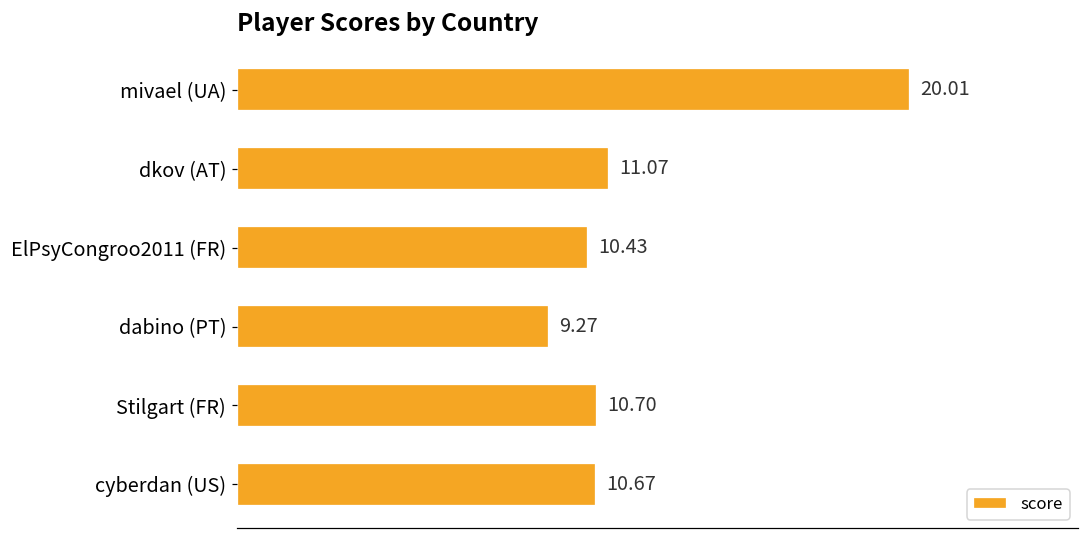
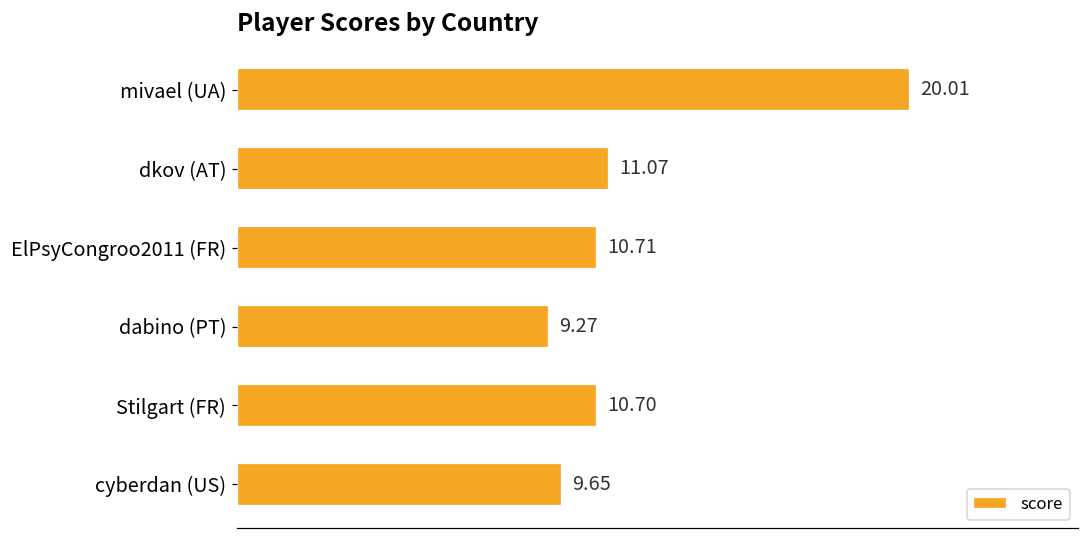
ElPsyCongroo2011 (FR): 10.43 -> 10.71
cyberdan (US): 10.67 -> 9.65
